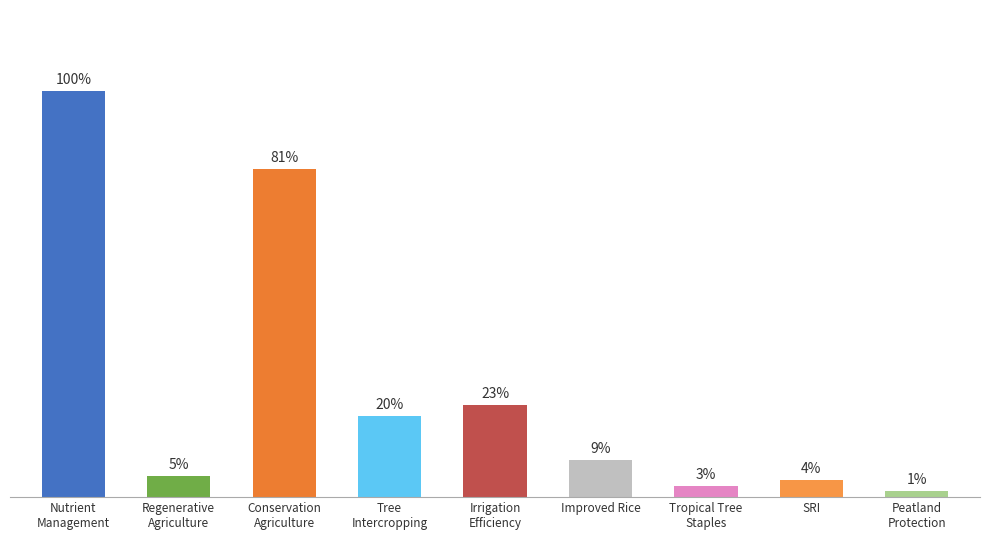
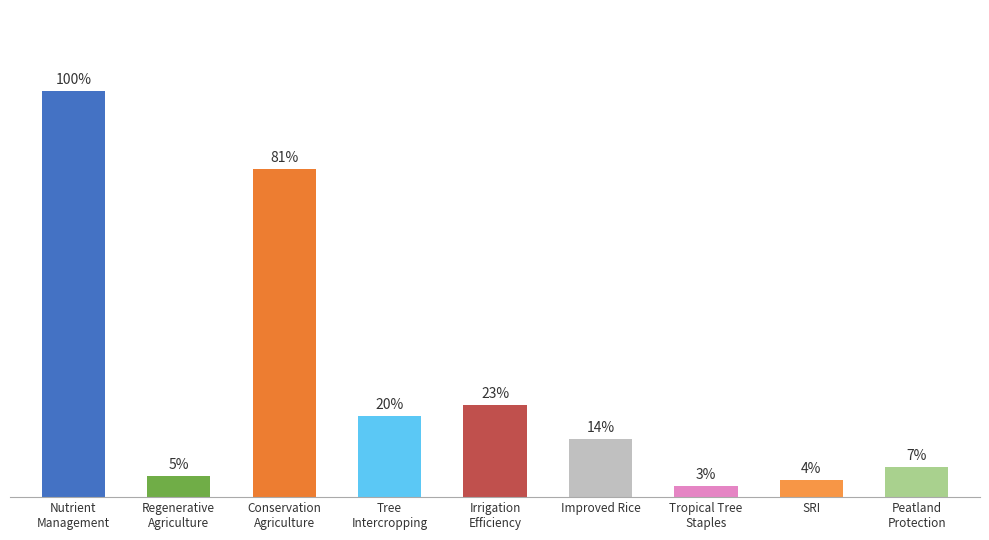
Improved Rice: 9% -> 14%
Peatland Protection: 1% -> 7%
